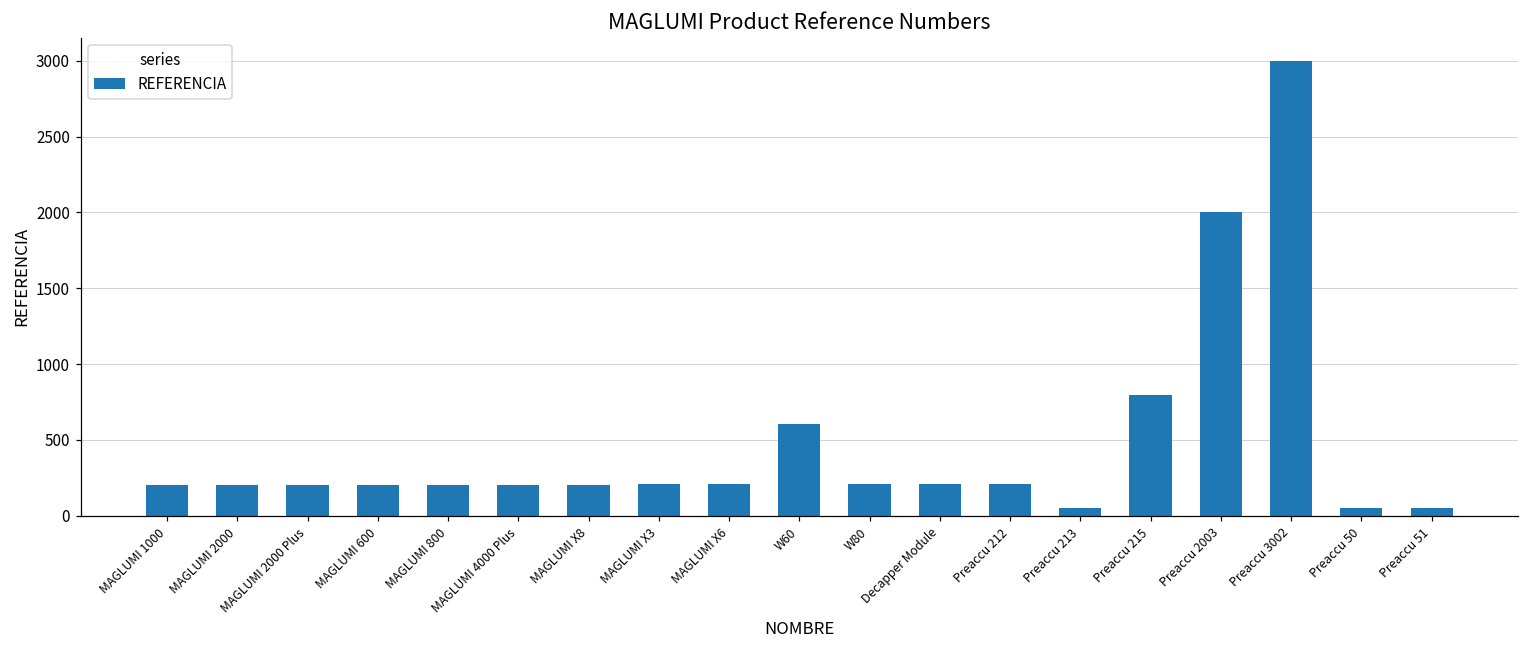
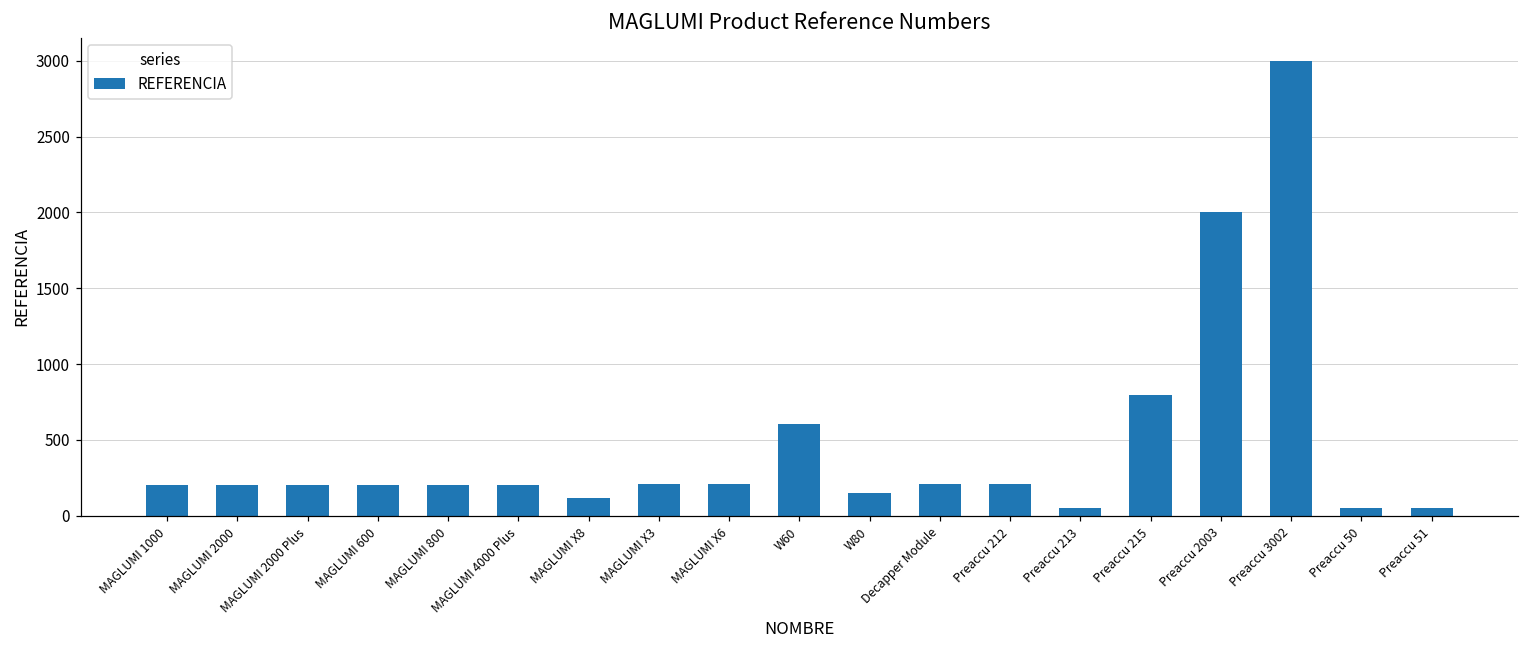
MAGLUMI X8: 210 -> 110
W80: 210 -> 150
